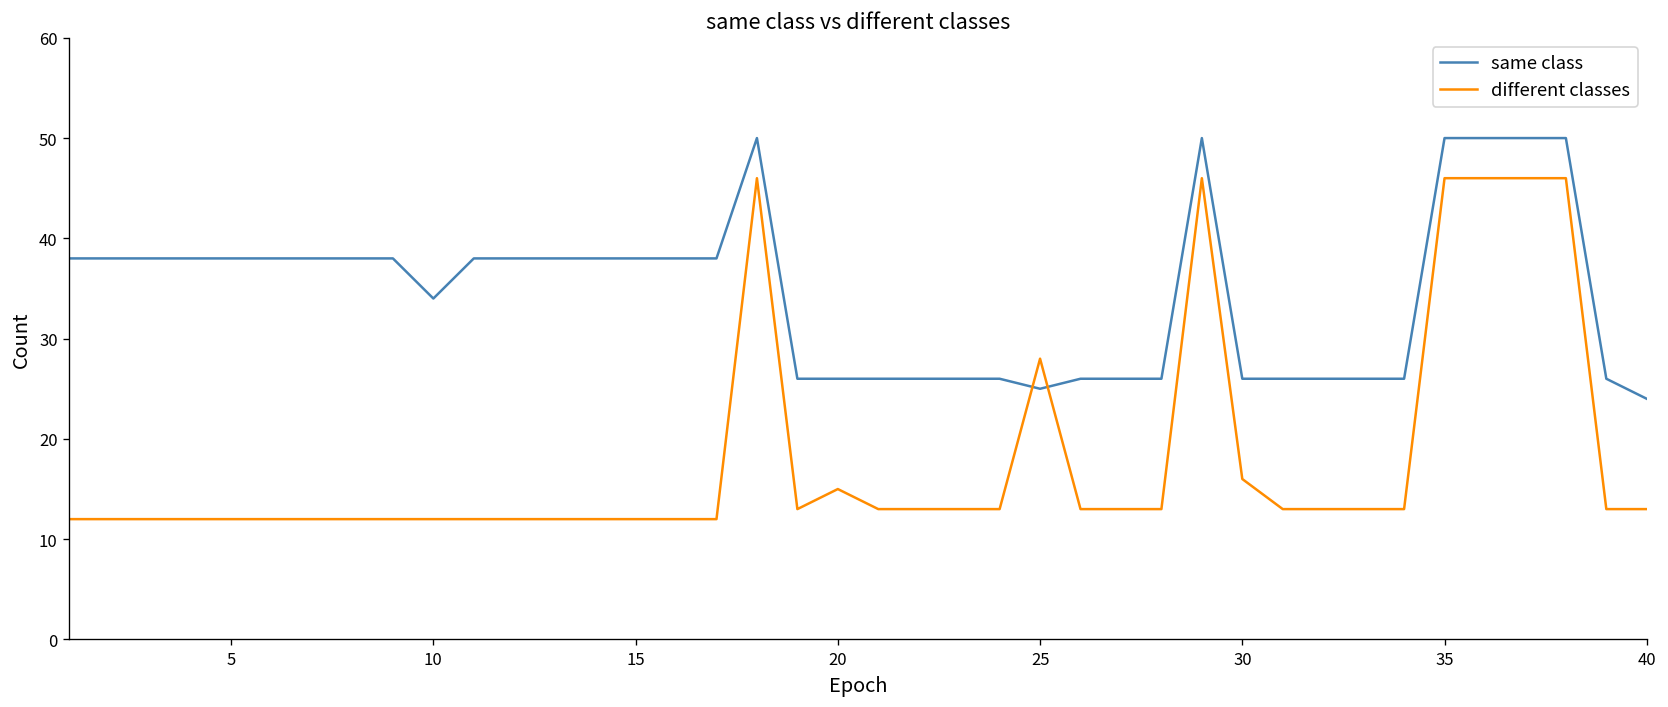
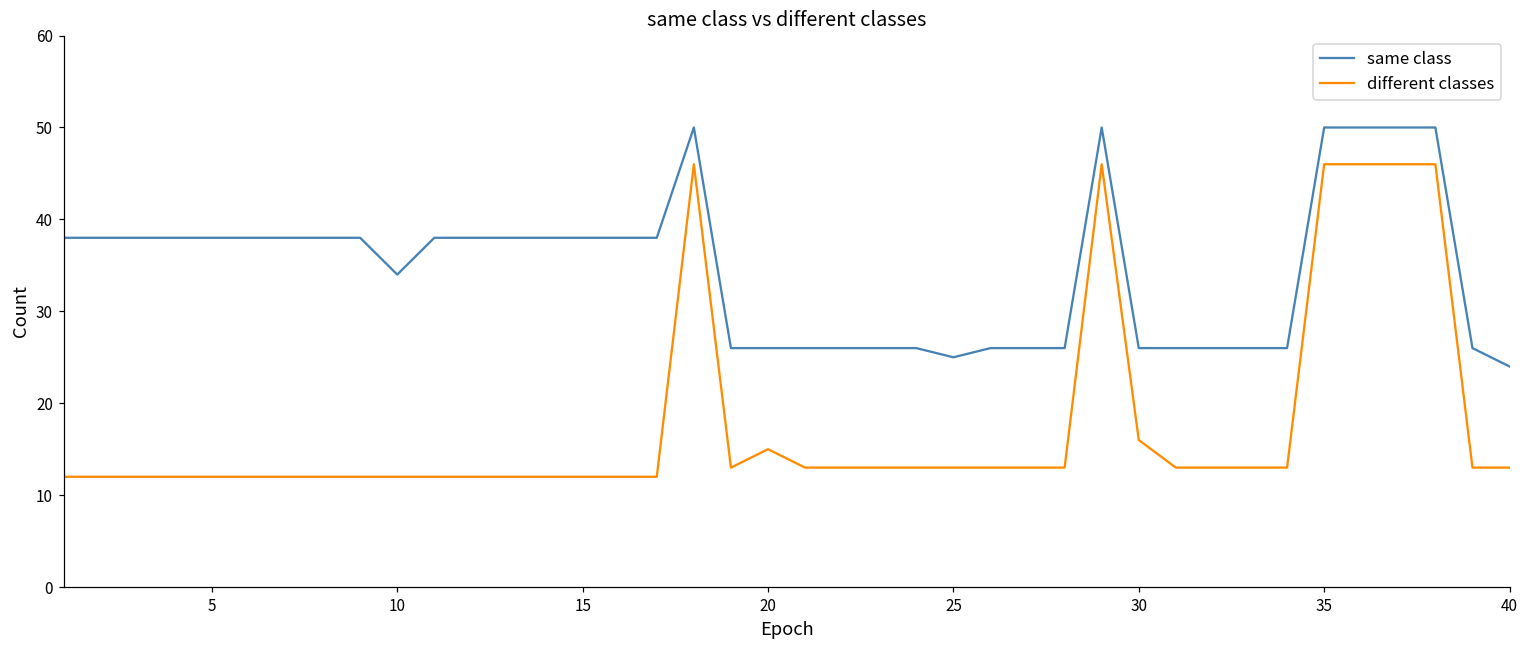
different classes, 25: 28 -> 13
